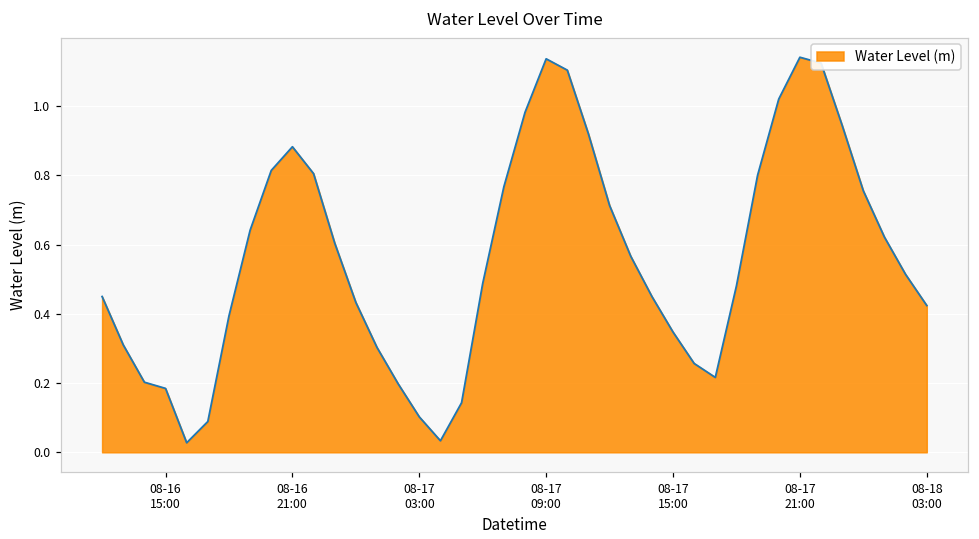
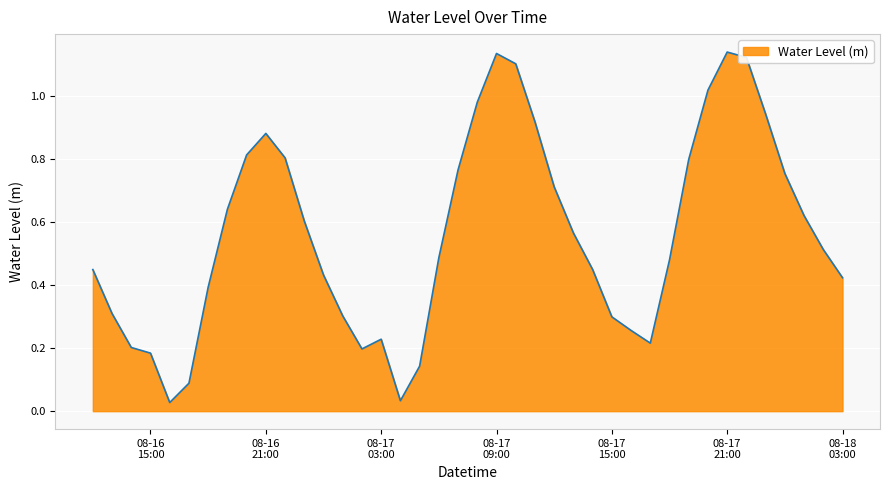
08-17 03:00: 0.10 -> 0.23
08-17 15:00: 0.35 -> 0.30
